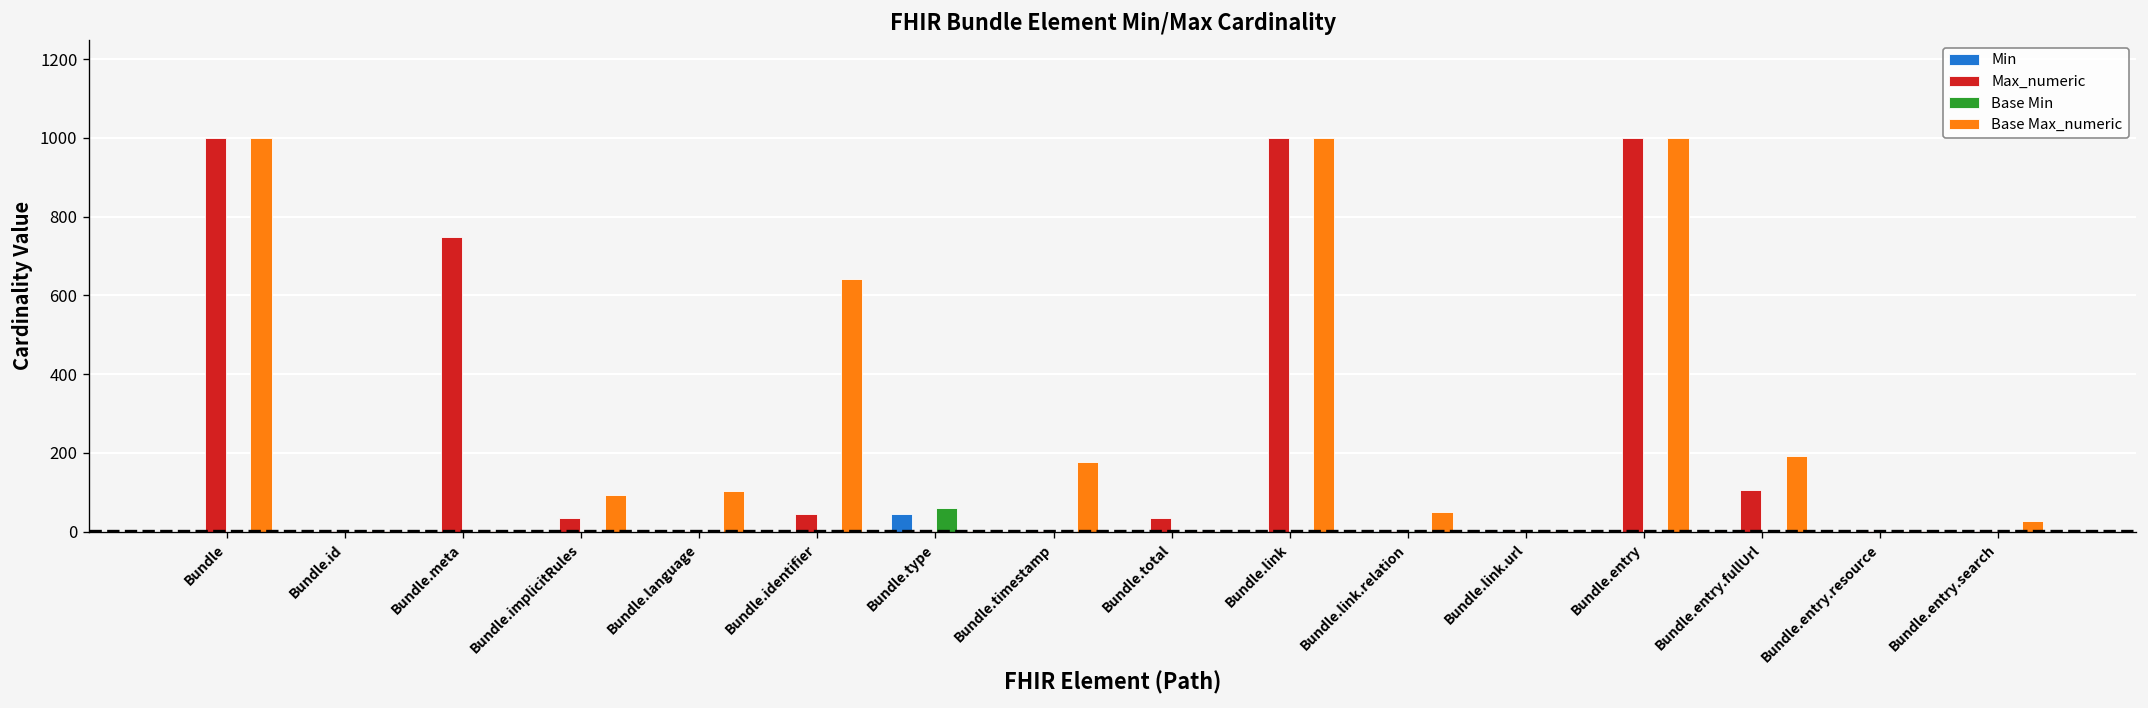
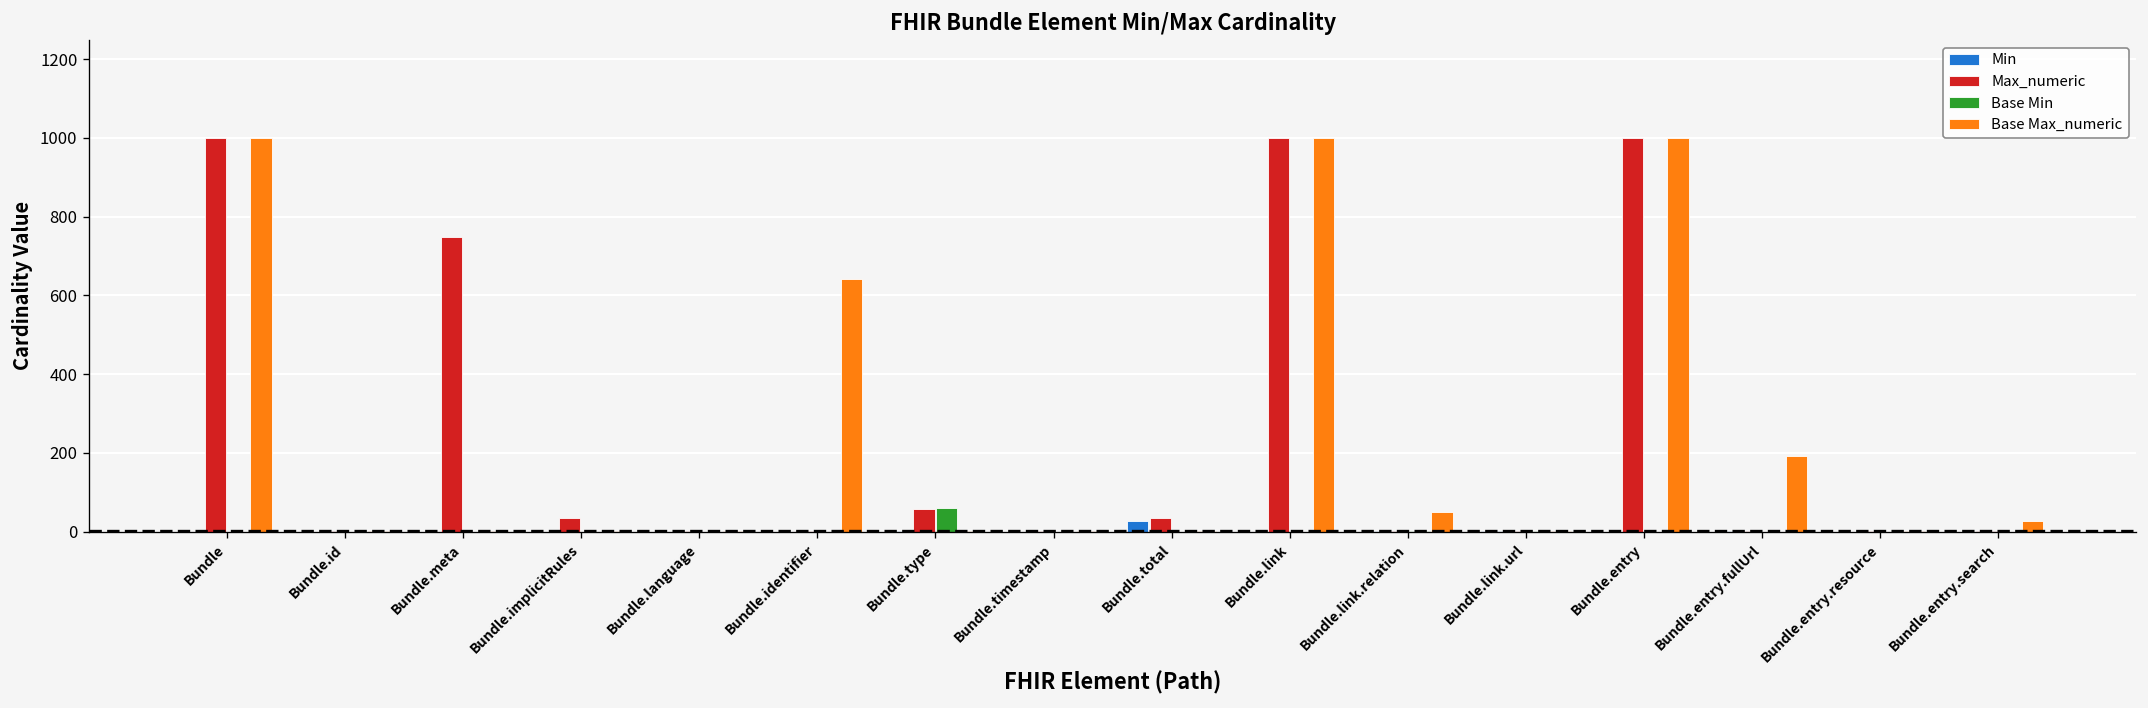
Base Max_numeric, Bundle.implicitRules: 90 -> 0
Base Max_numeric, Bundle.language: 100 -> 0
Max_numeric, Bundle.identifier: 40 -> 0
Min, Bundle.type: 50 -> 0
Max_numeric, Bundle.type: 0 -> 60
Base Max_numeric, Bundle.timestamp: 180 -> 0
Min, Bundle.total: 0 -> 30
Max_numeric, Bundle.entry.fullUrl: 110 -> 0
